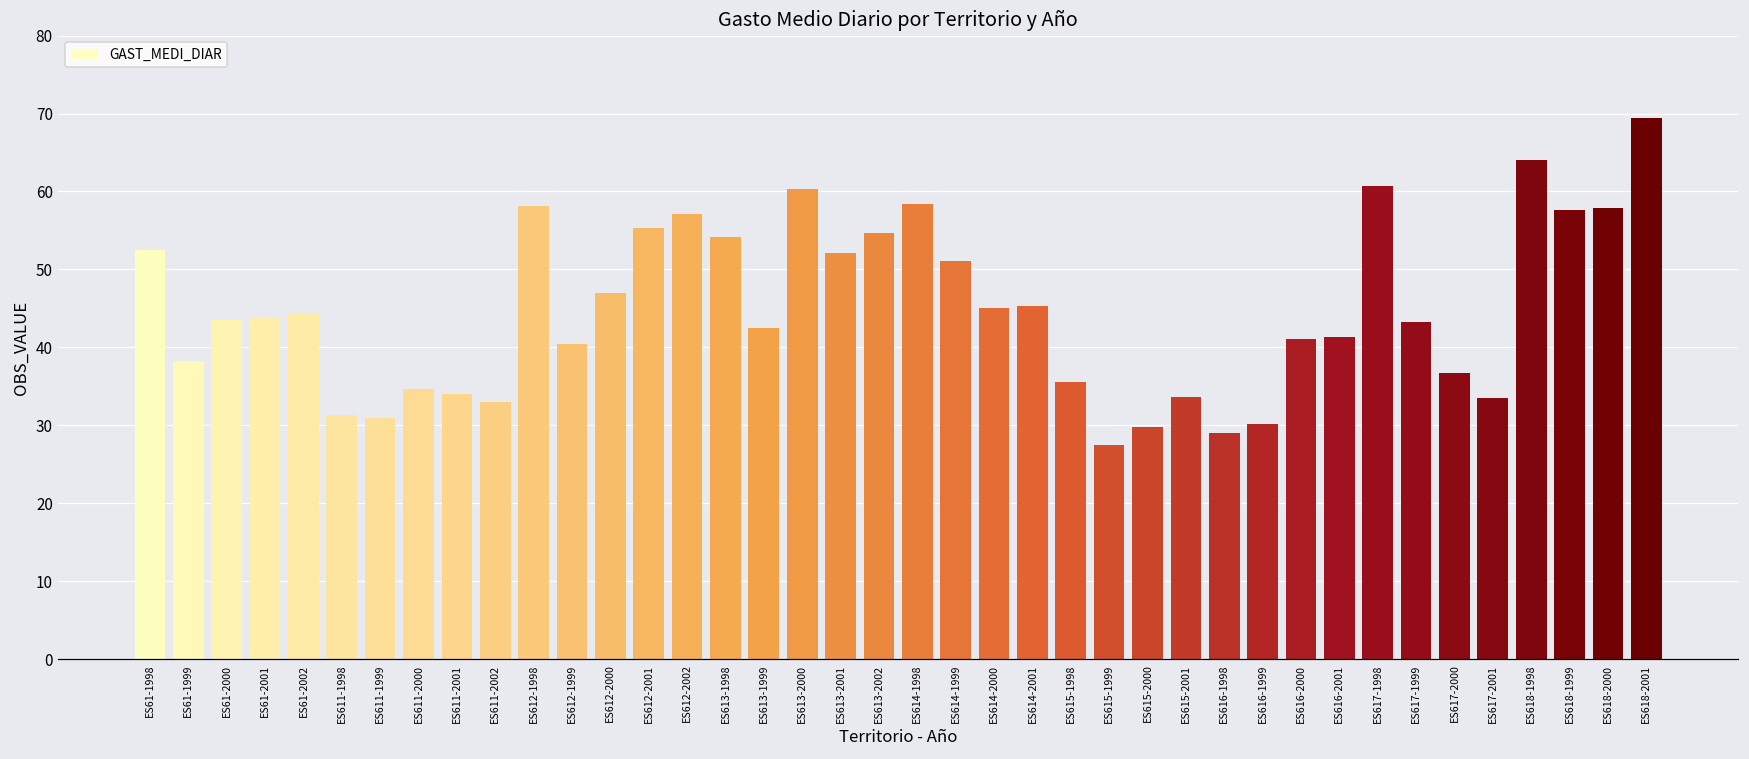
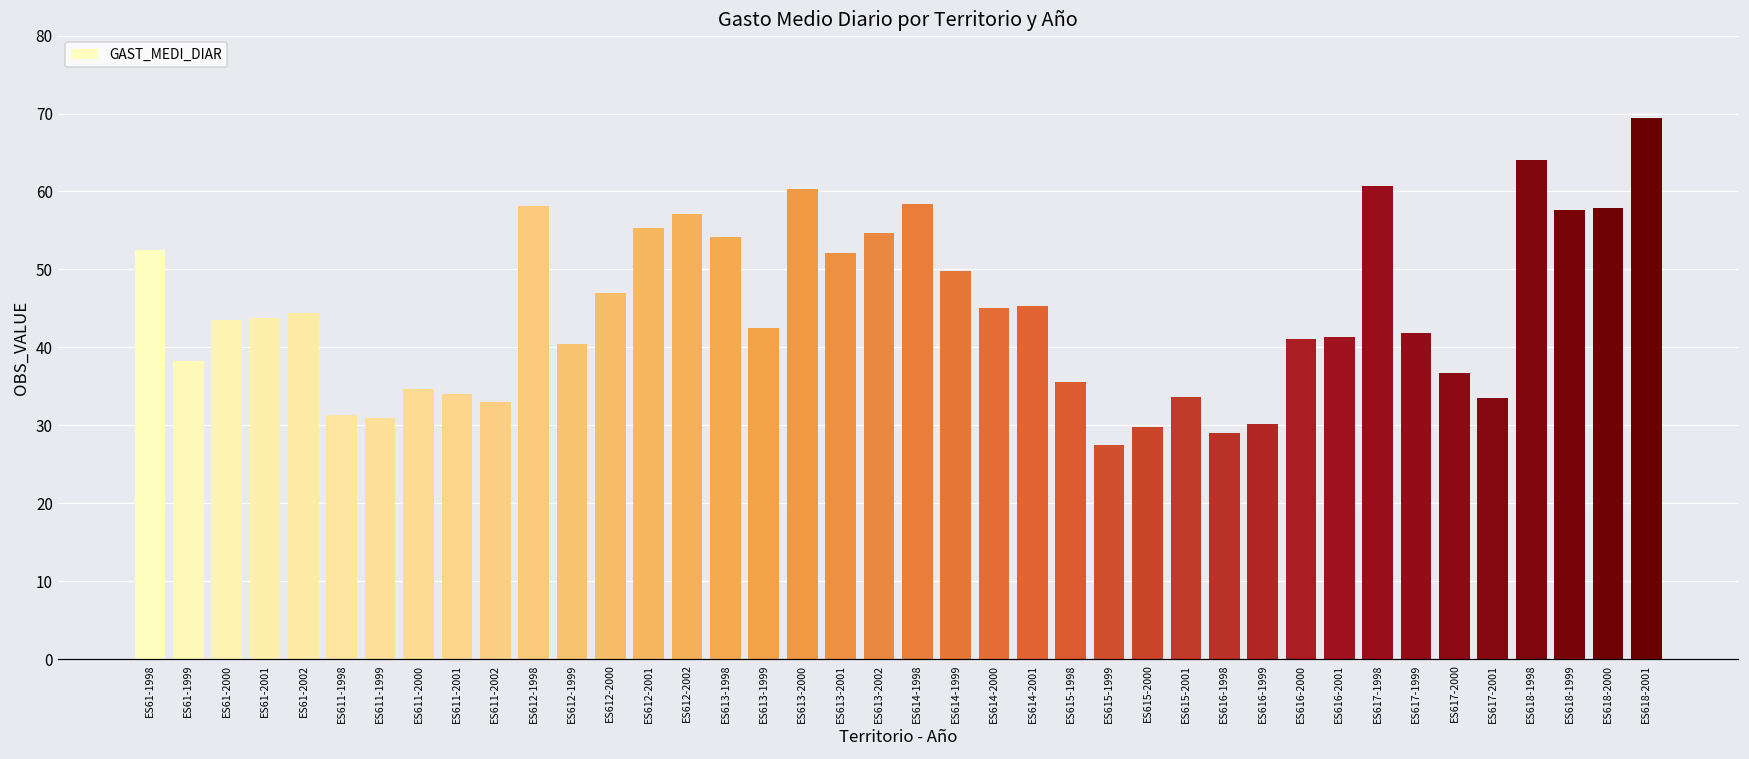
ES614-1999: 51 -> 50
ES617-1999: 43 -> 42
